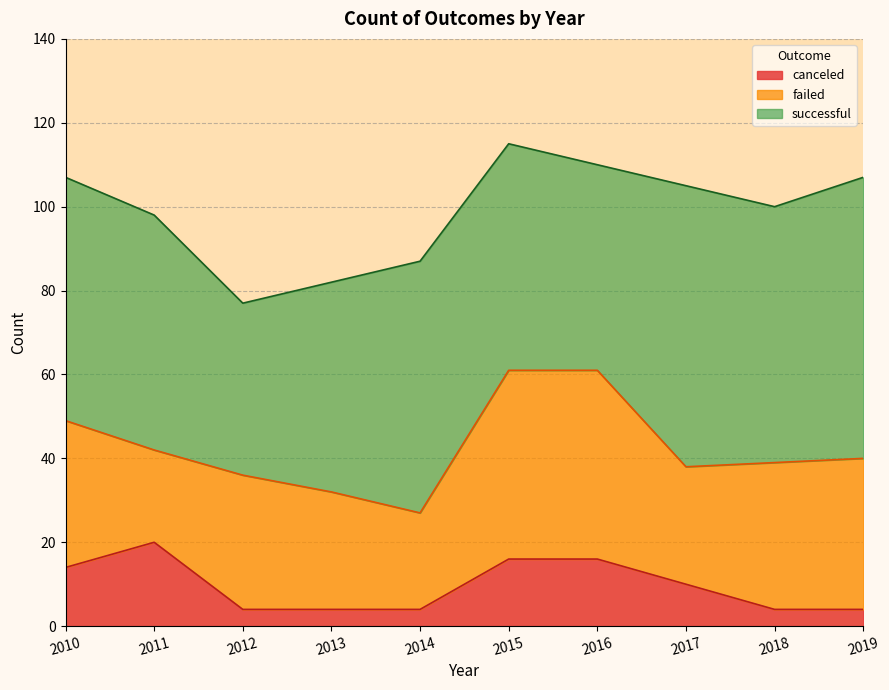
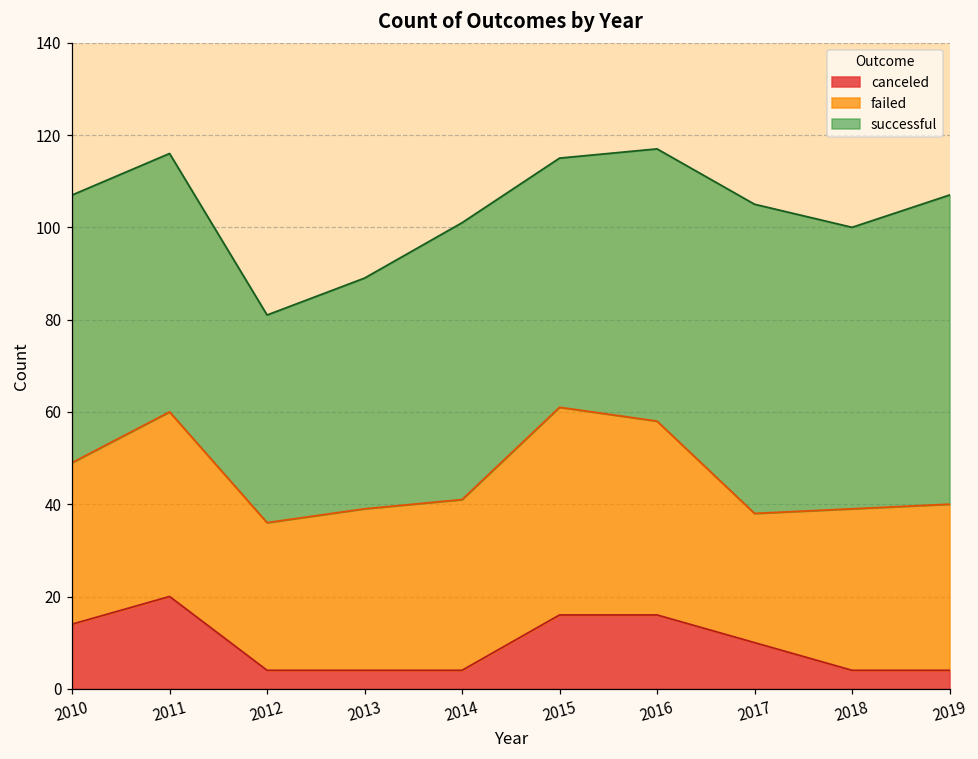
failed, 2011: 22 -> 40
successful, 2012: 41 -> 45
failed, 2013: 28 -> 35
failed, 2014: 23 -> 37
failed, 2016: 45 -> 42
successful, 2016: 49 -> 59
